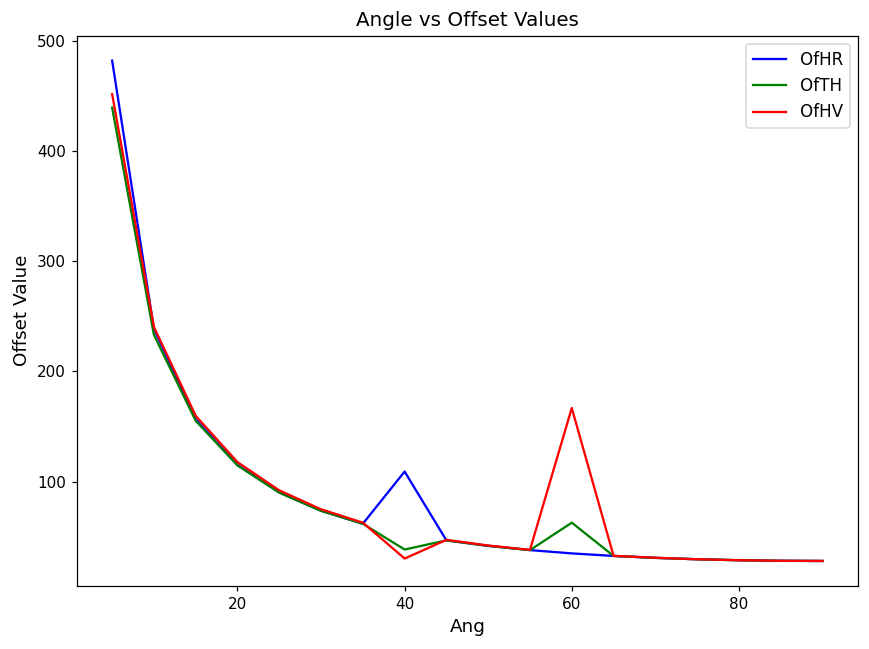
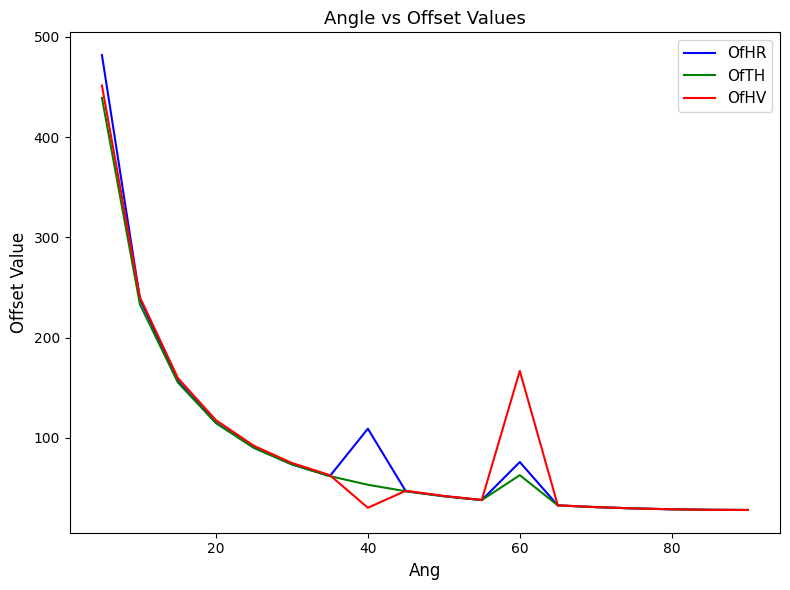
OfTH, 40: 38 -> 53
OfHR, 60: 35 -> 76
